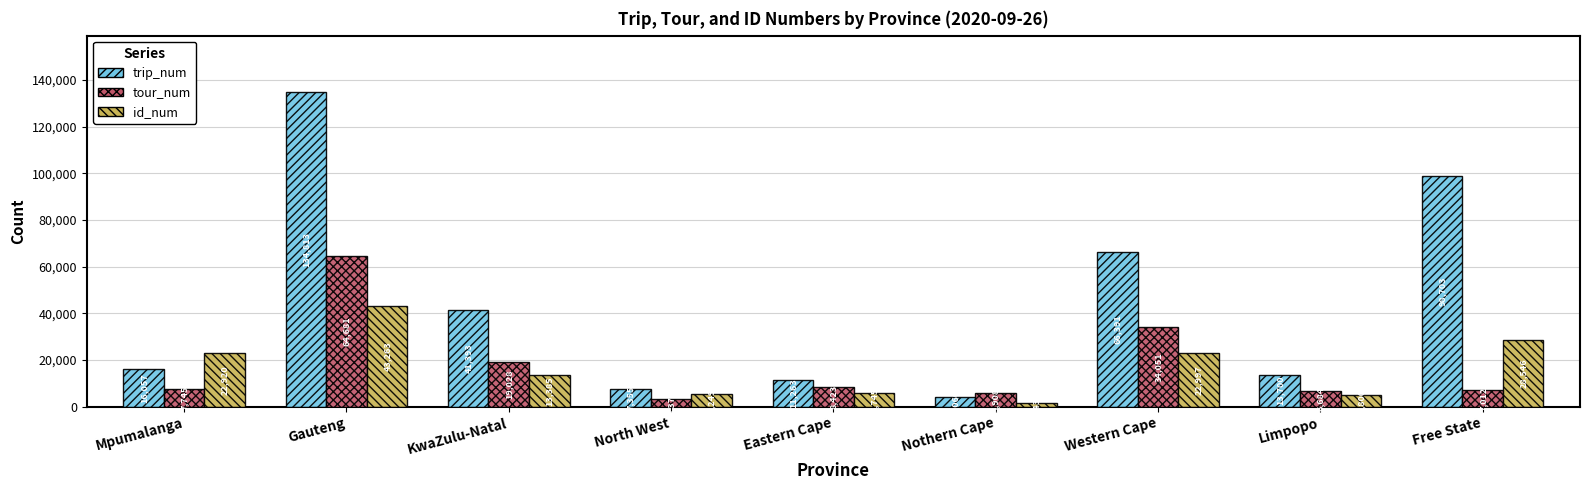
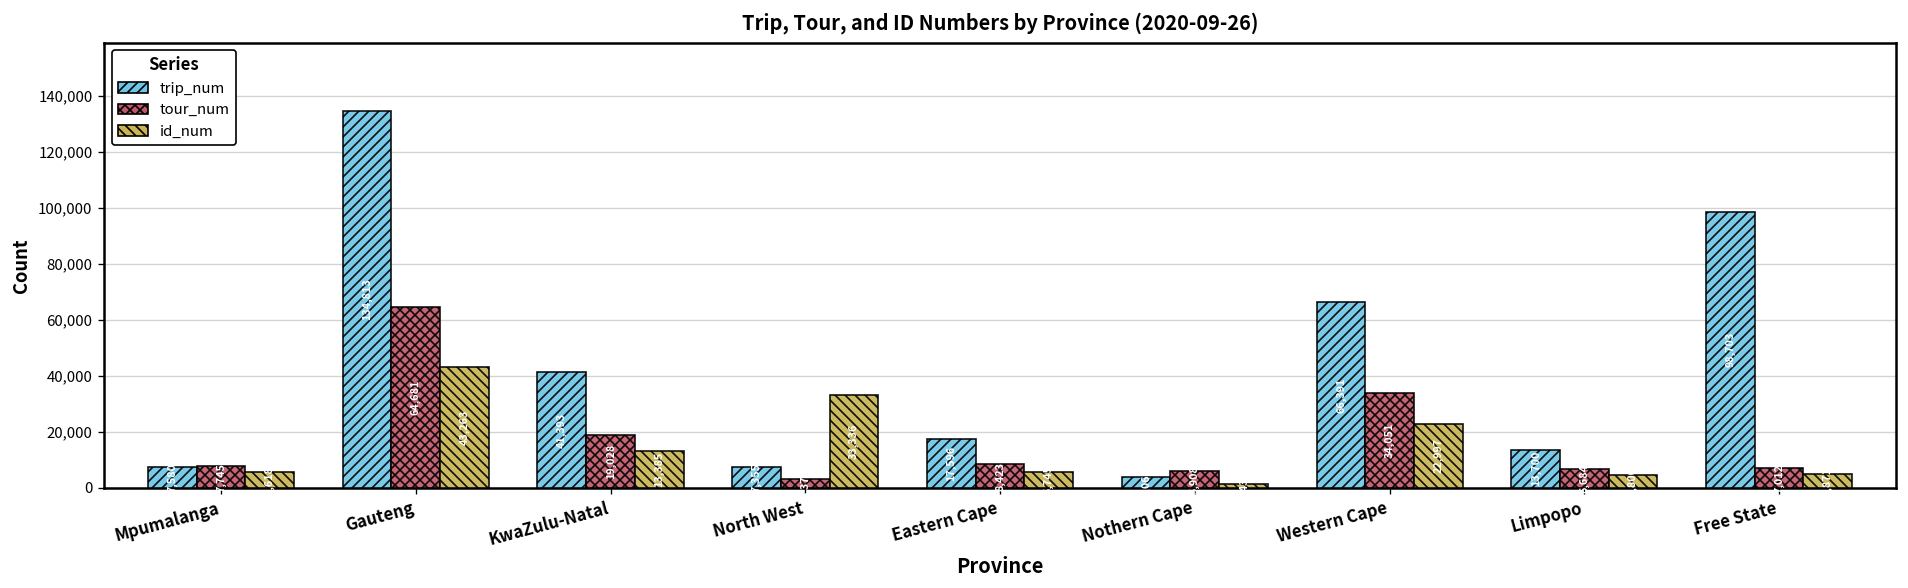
trip_num, Mpumalanga: 16,057 -> 7,580
id_num, Mpumalanga: 22,920 -> 5,618
id_num, North West: 5,249 -> 33,336
trip_num, Eastern Cape: 11,263 -> 17,596
id_num, Free State: 29,000 -> 5,000
